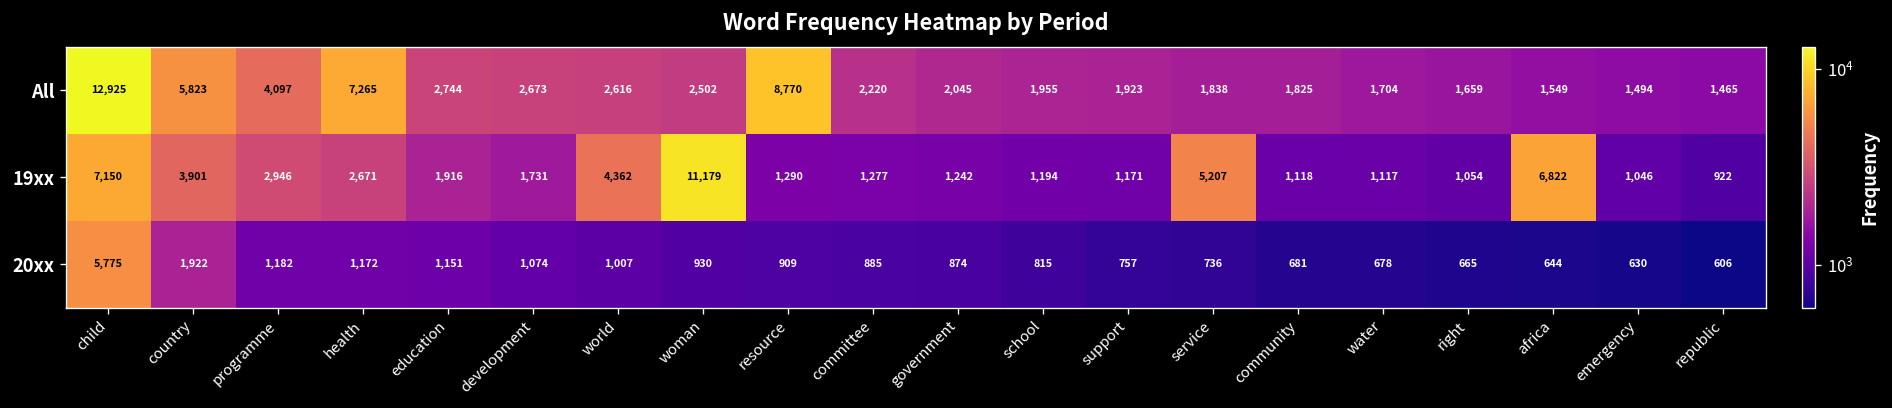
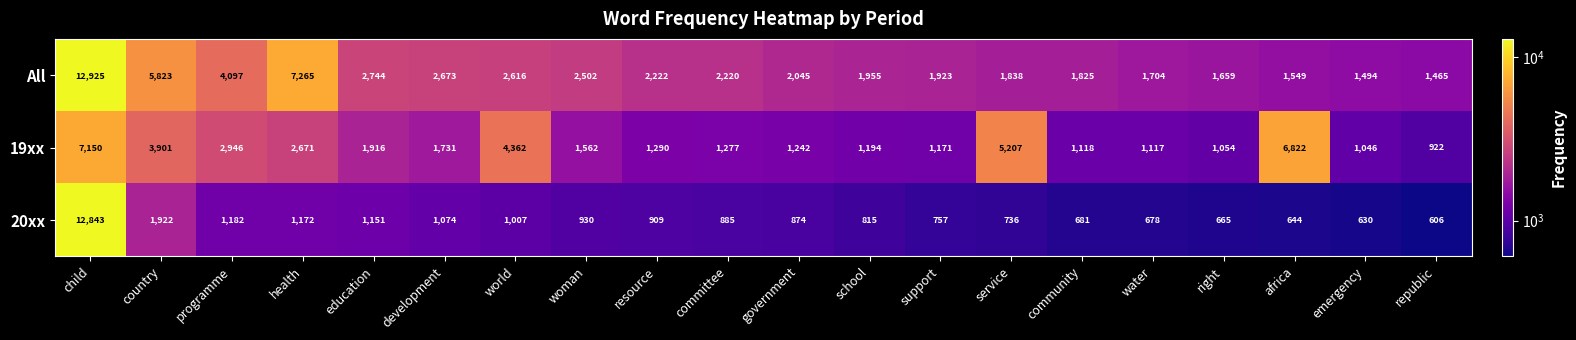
All, resource: 8,770 -> 2,222
19xx, woman: 11,179 -> 1,562
20xx, child: 5,775 -> 12,843
